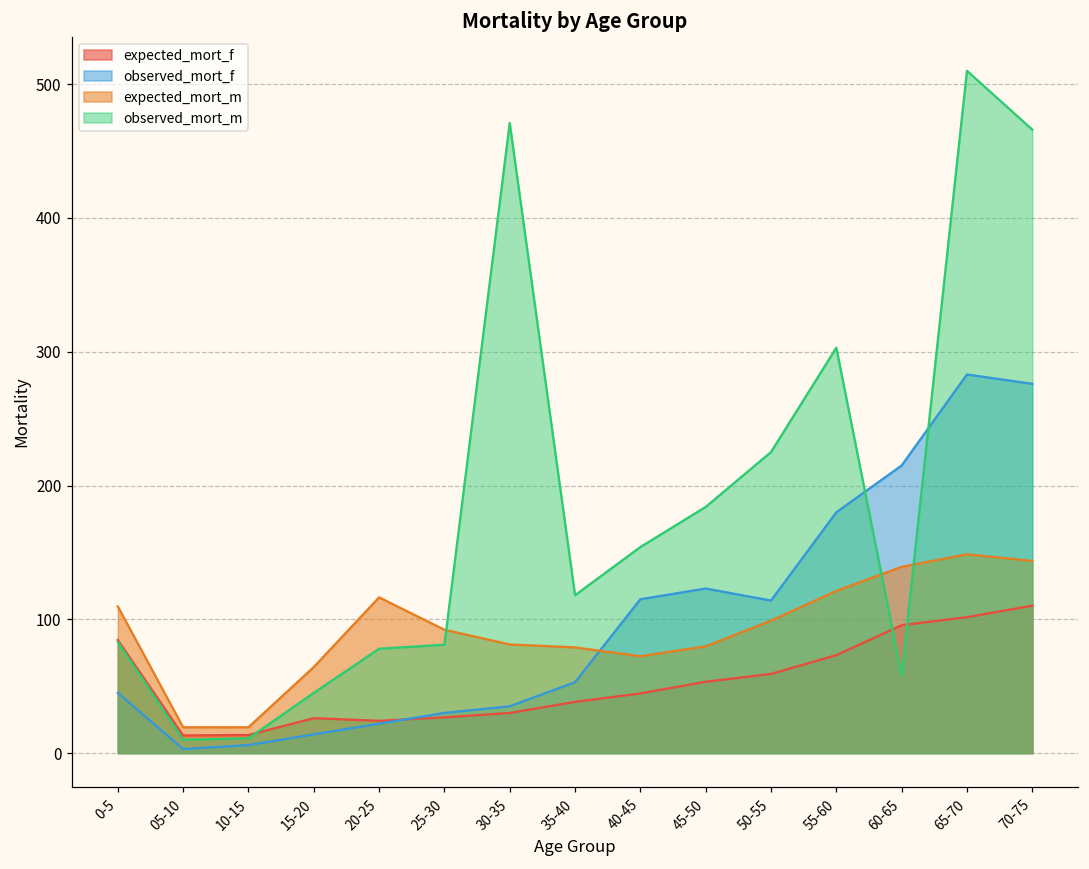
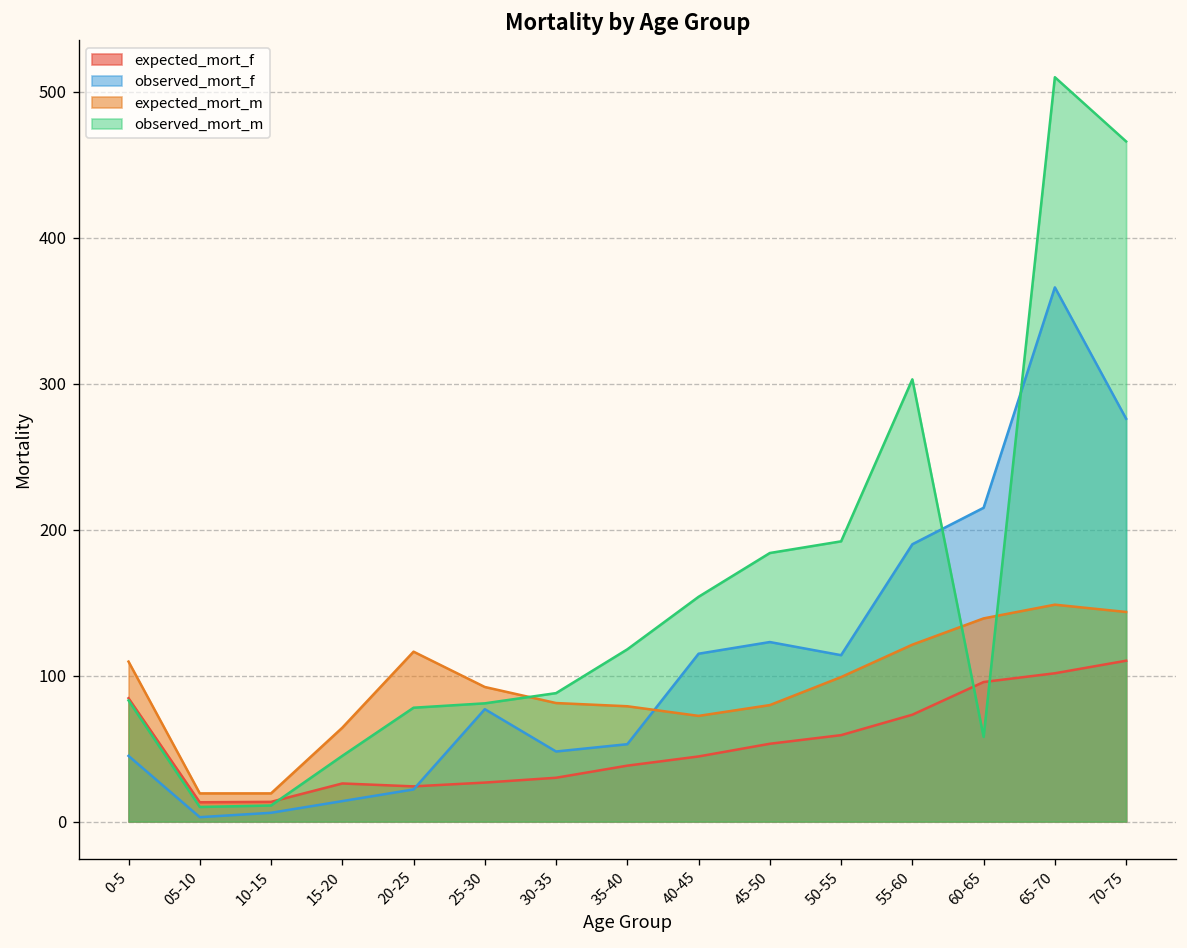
observed_mort_f, 25-30: 30 -> 77
observed_mort_f, 30-35: 35 -> 48
observed_mort_m, 30-35: 471 -> 88
observed_mort_m, 50-55: 225 -> 192
observed_mort_f, 55-60: 180 -> 190
observed_mort_f, 65-70: 283 -> 366
